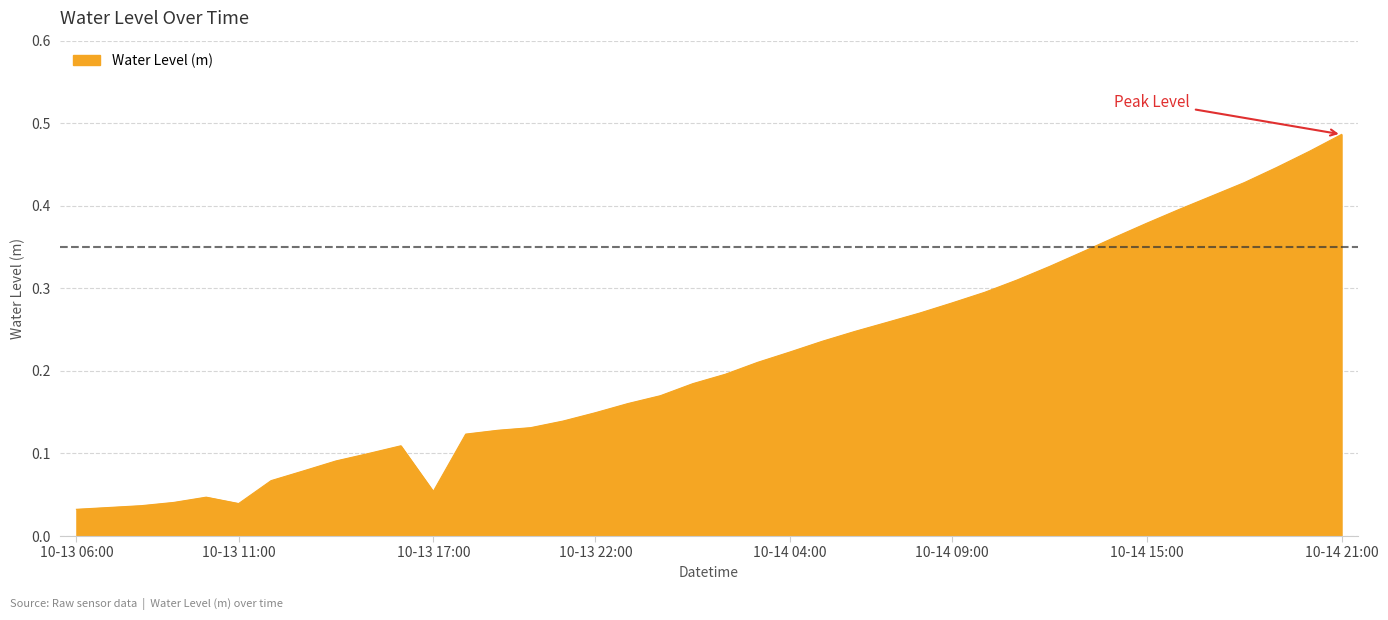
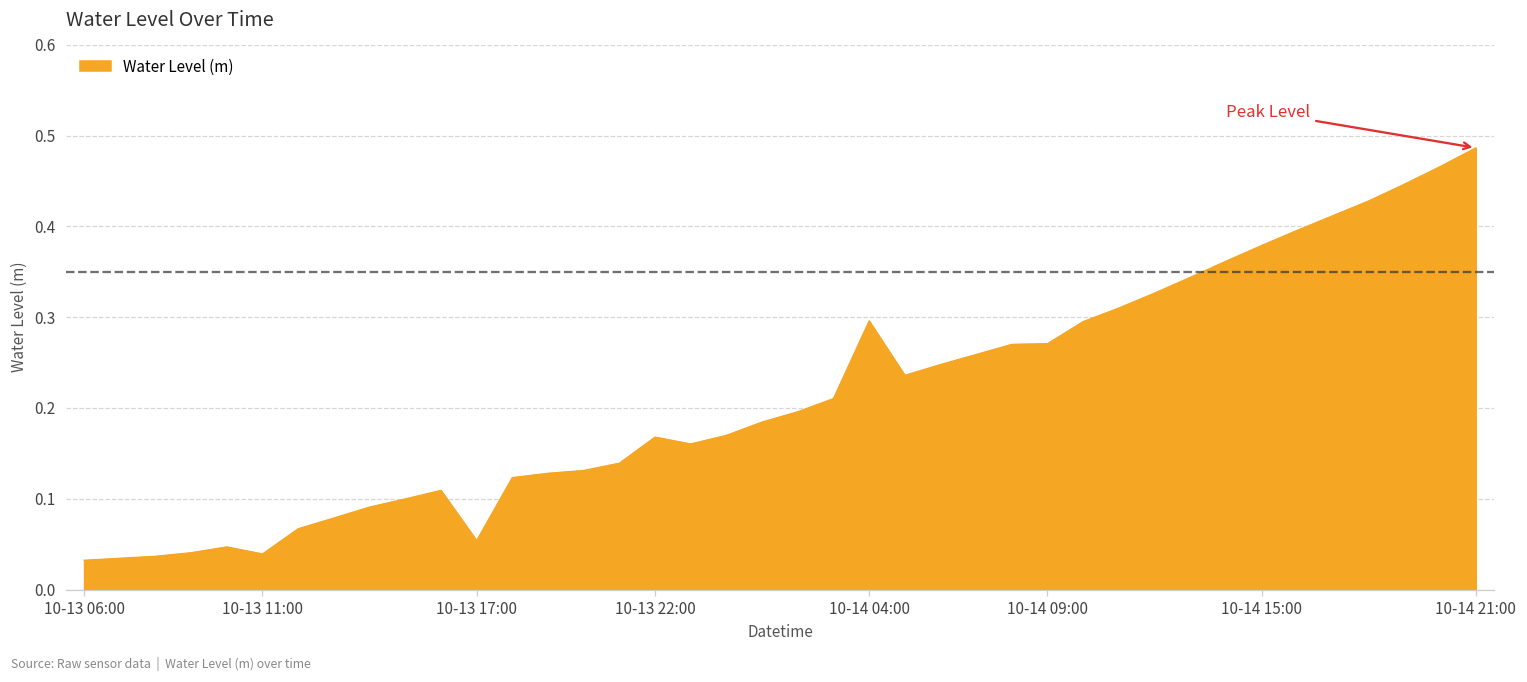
10-13 22:00: 0.15 -> 0.17
10-14 04:00: 0.22 -> 0.30
10-14 09:00: 0.28 -> 0.27
